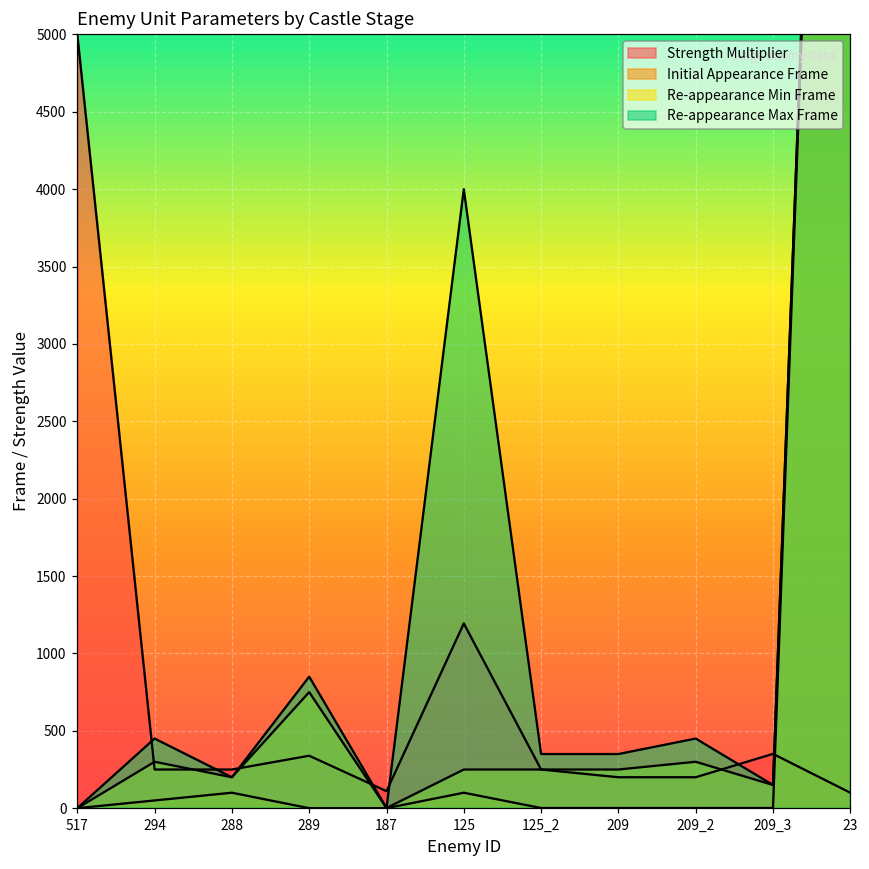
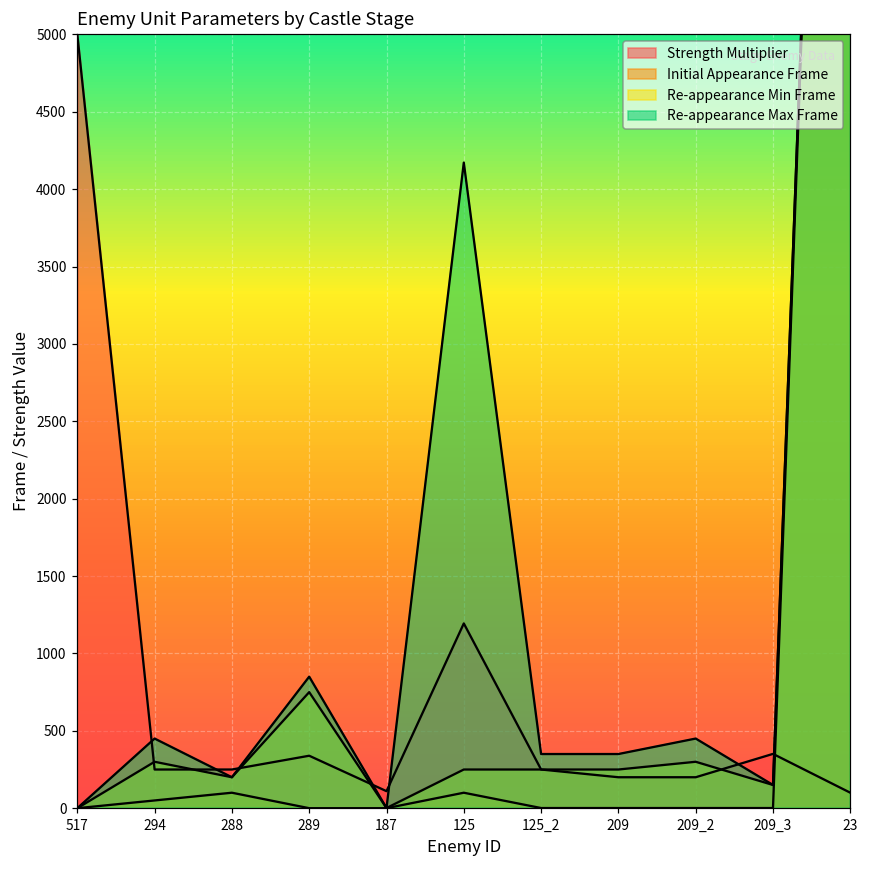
Re-appearance Max Frame, 125: 4000 -> 4170
